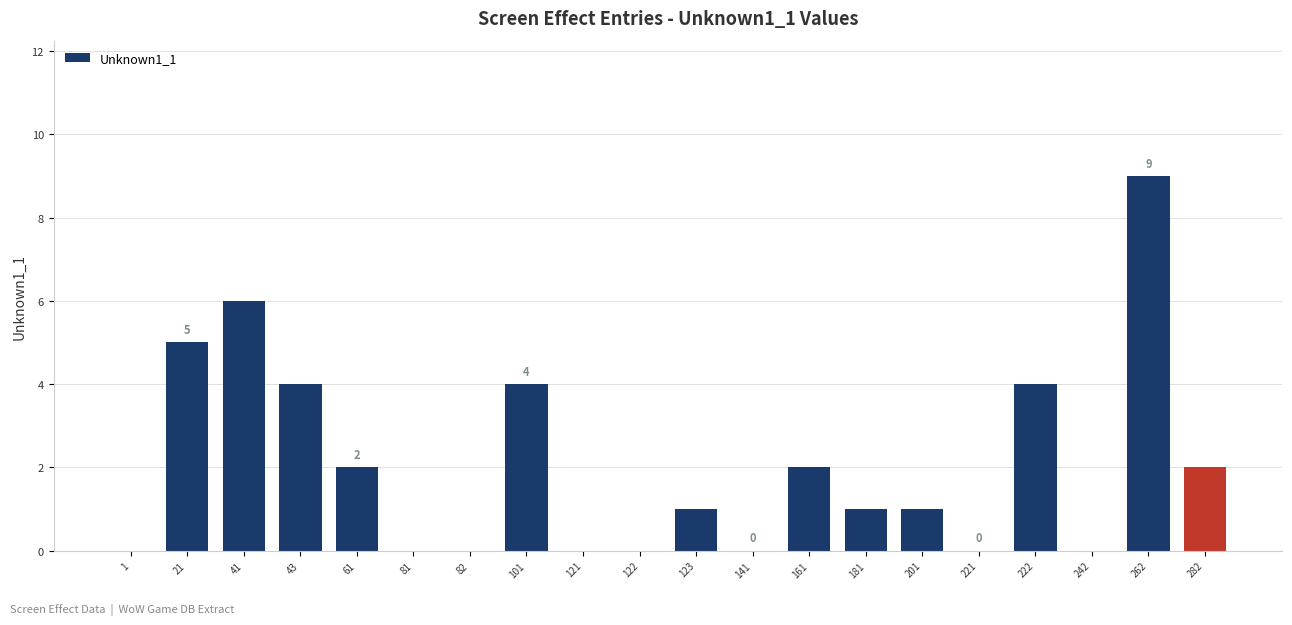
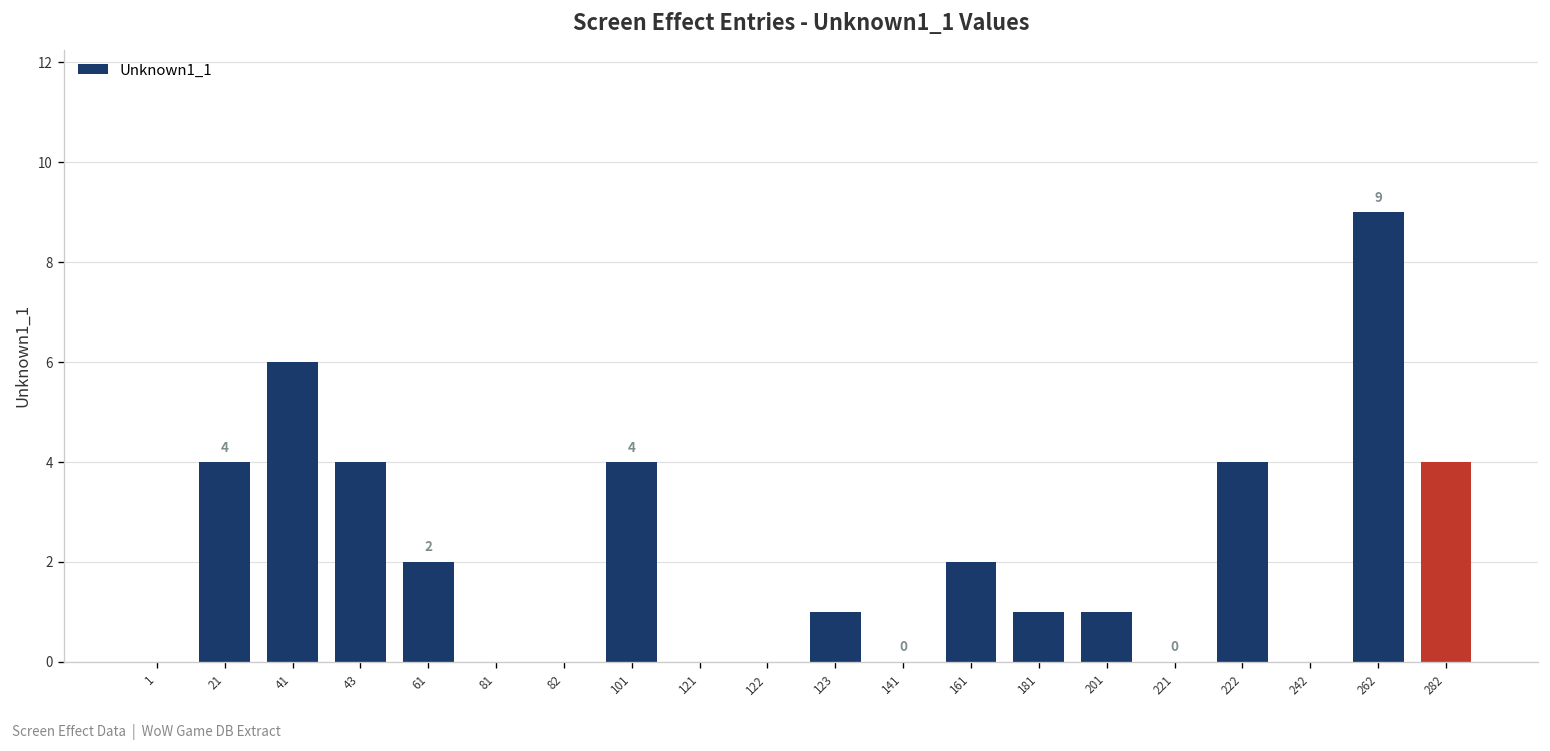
21: 5 -> 4
282: 2 -> 4
